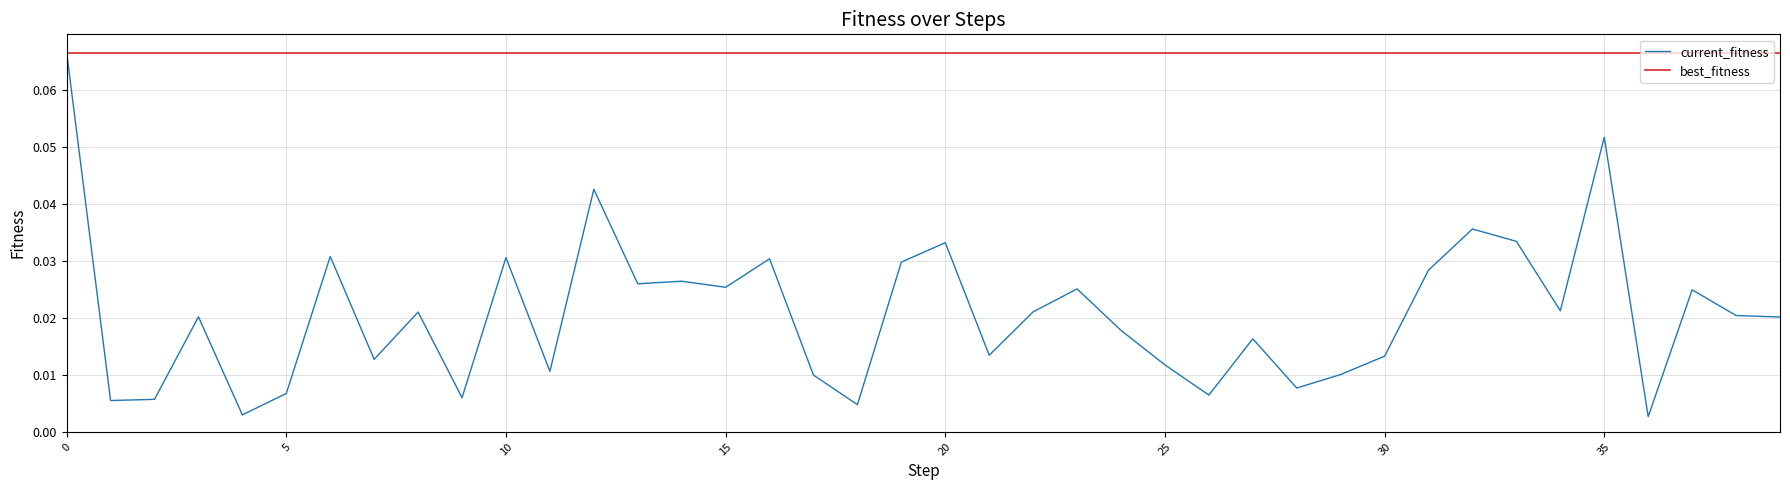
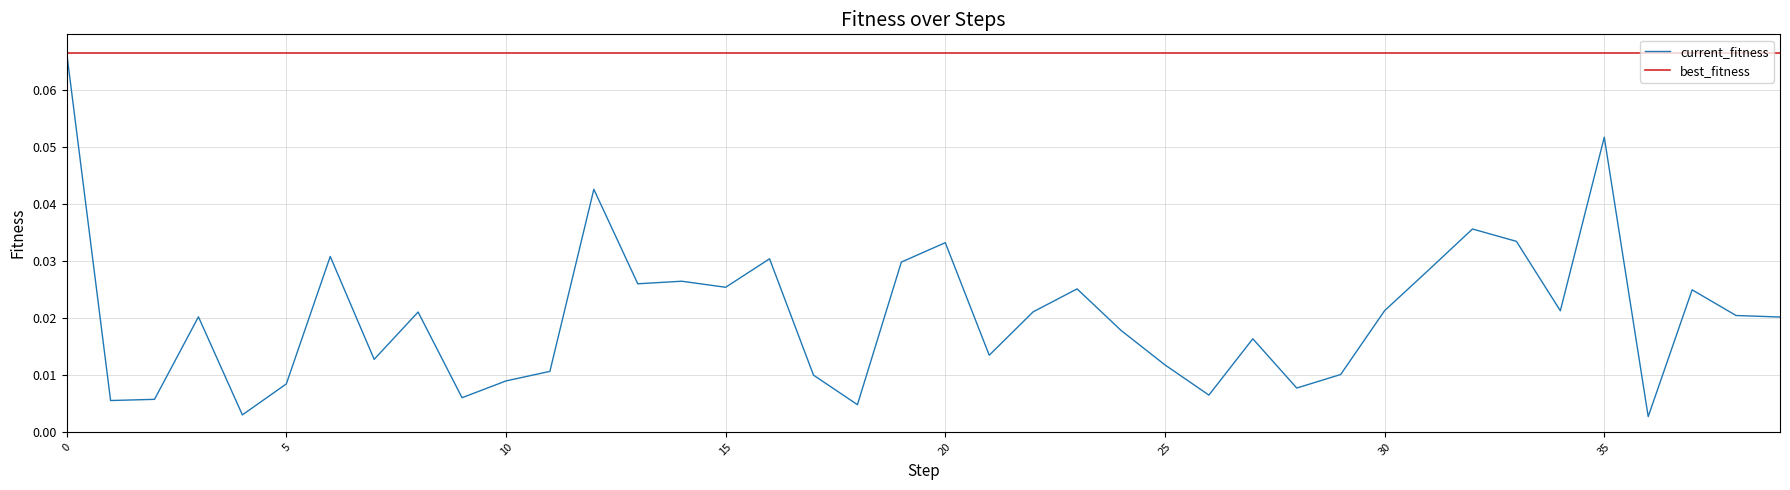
current_fitness, 5: 0.007 -> 0.008
current_fitness, 10: 0.031 -> 0.009
current_fitness, 30: 0.013 -> 0.021
